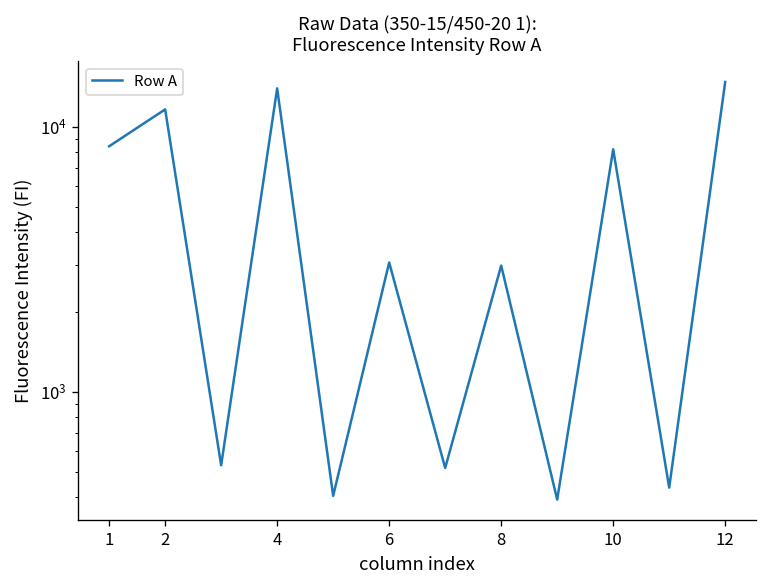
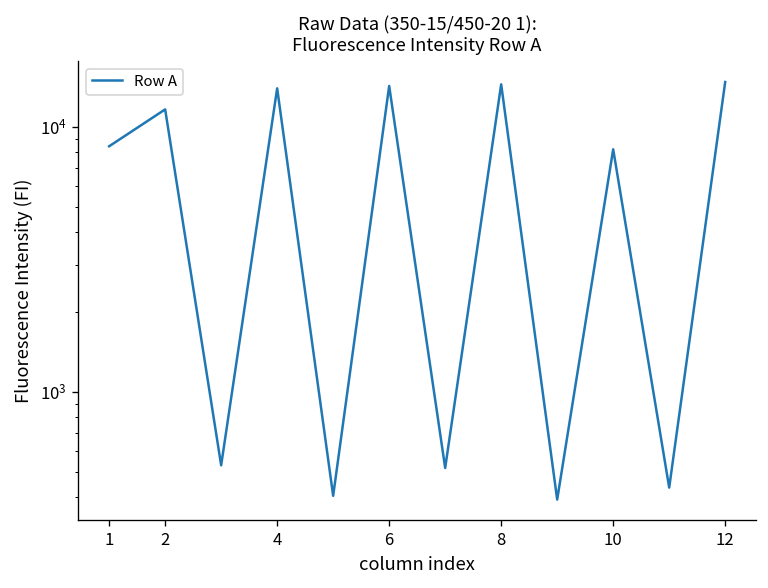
6: 3100 -> 14000
8: 3000 -> 14000
